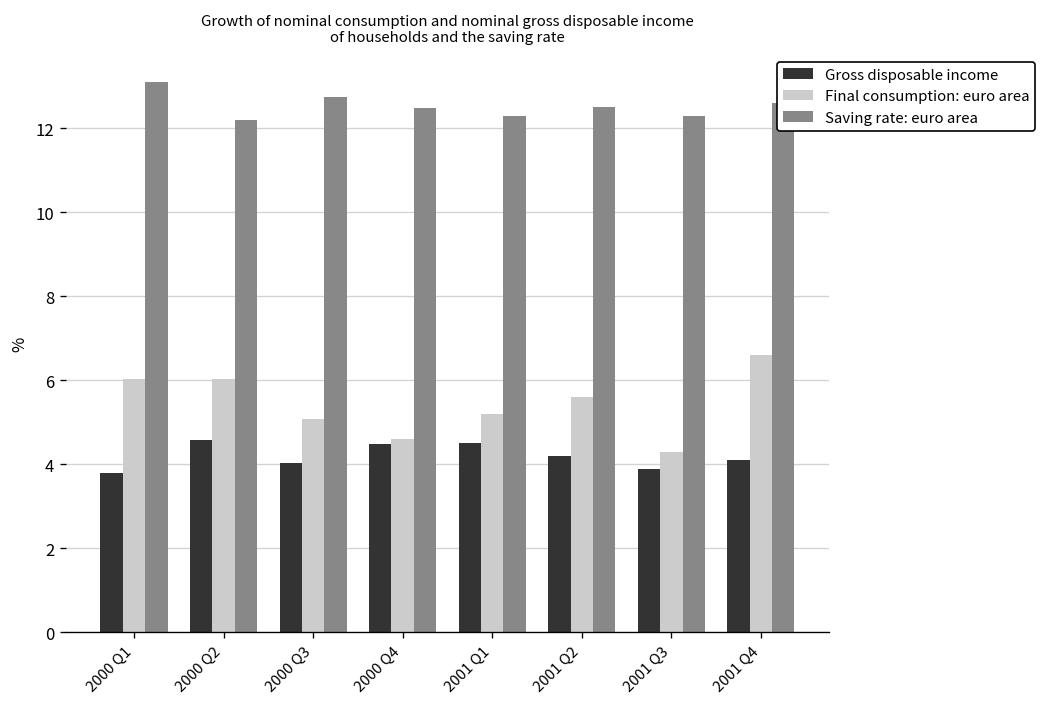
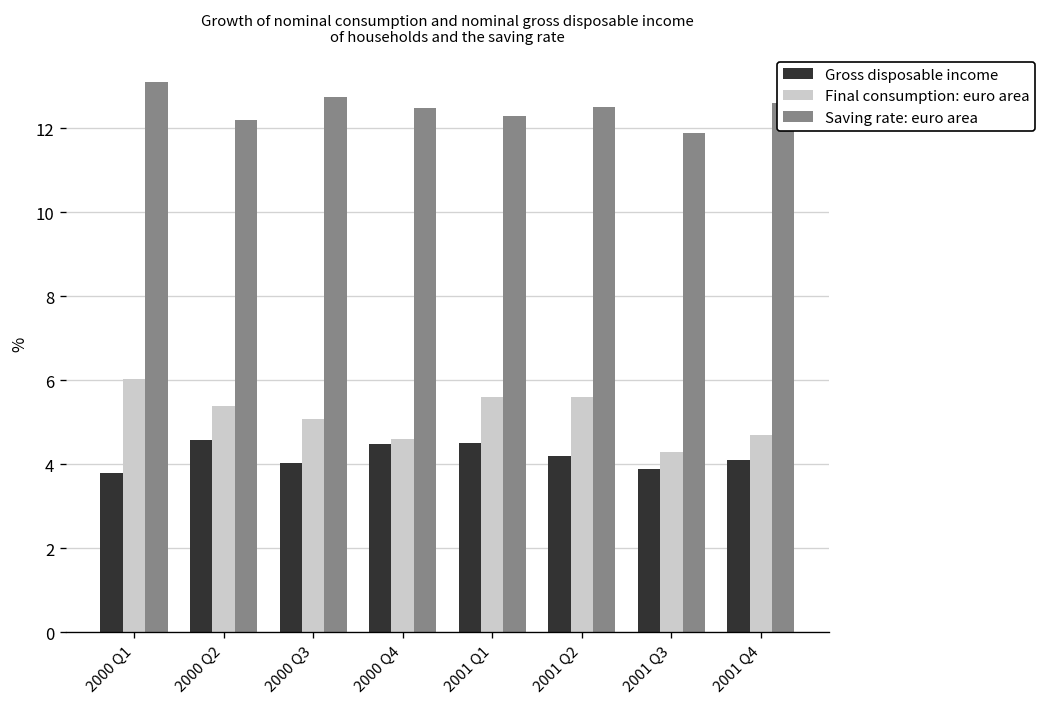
Final consumption: euro area, 2000 Q2: 6.0 -> 5.4
Final consumption: euro area, 2001 Q1: 5.2 -> 5.6
Saving rate: euro area, 2001 Q3: 12.3 -> 11.9
Final consumption: euro area, 2001 Q4: 6.6 -> 4.7
